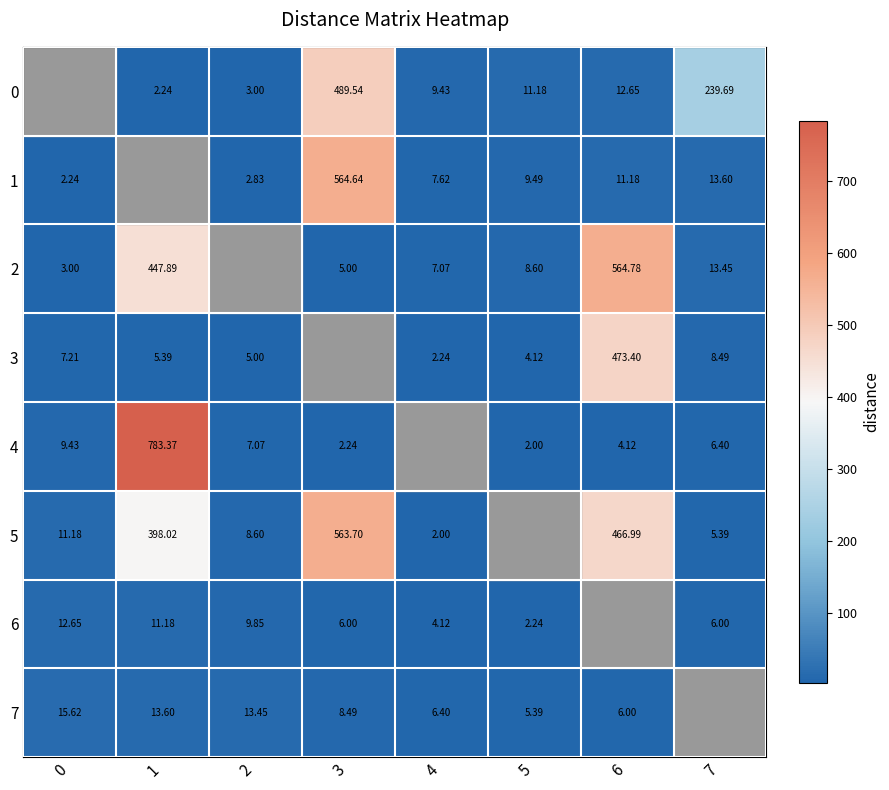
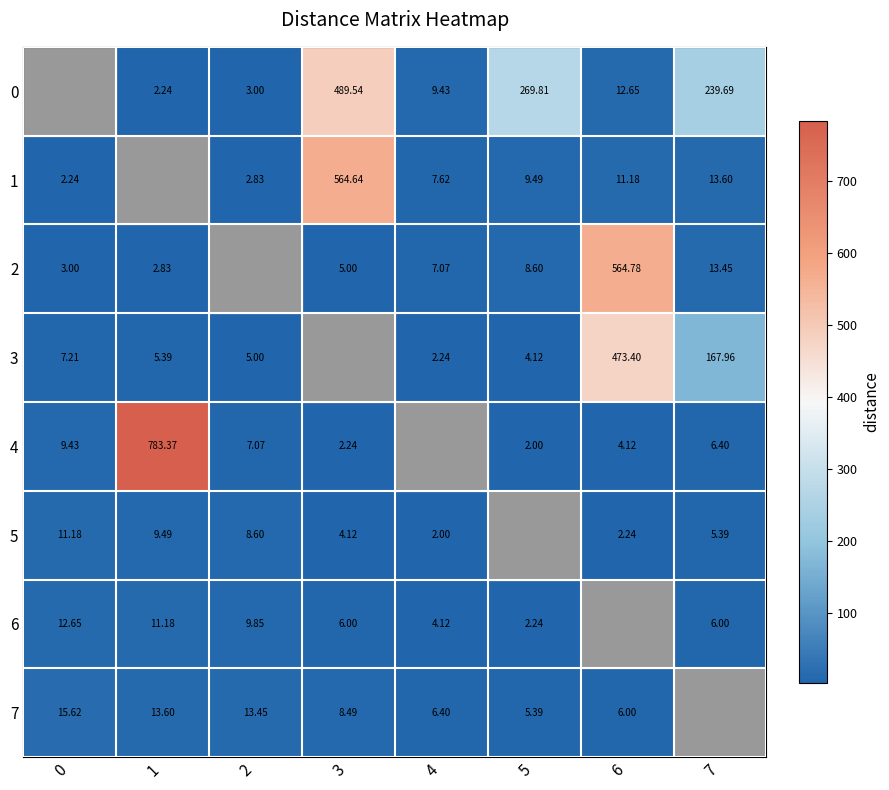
0, 5: 11.18 -> 269.81
2, 1: 447.89 -> 2.83
3, 7: 8.49 -> 167.96
5, 1: 398.02 -> 9.49
5, 3: 563.70 -> 4.12
5, 6: 466.99 -> 2.24
